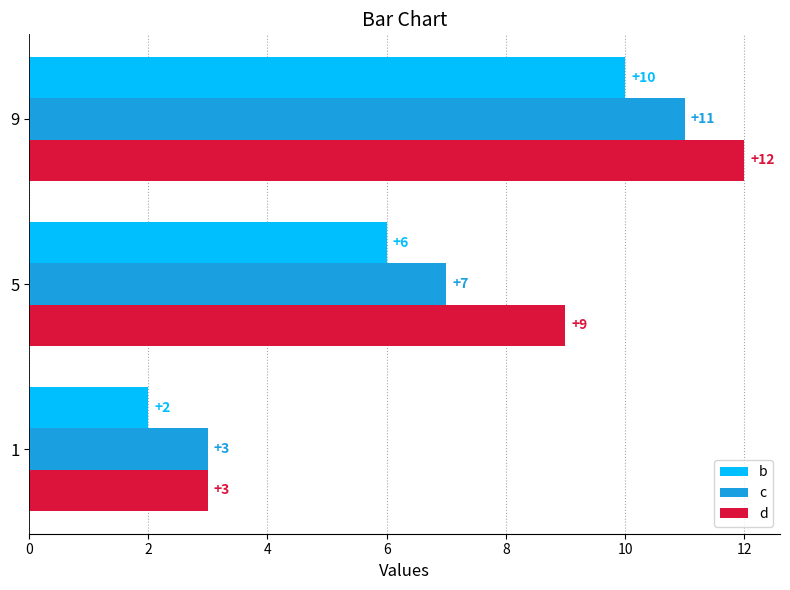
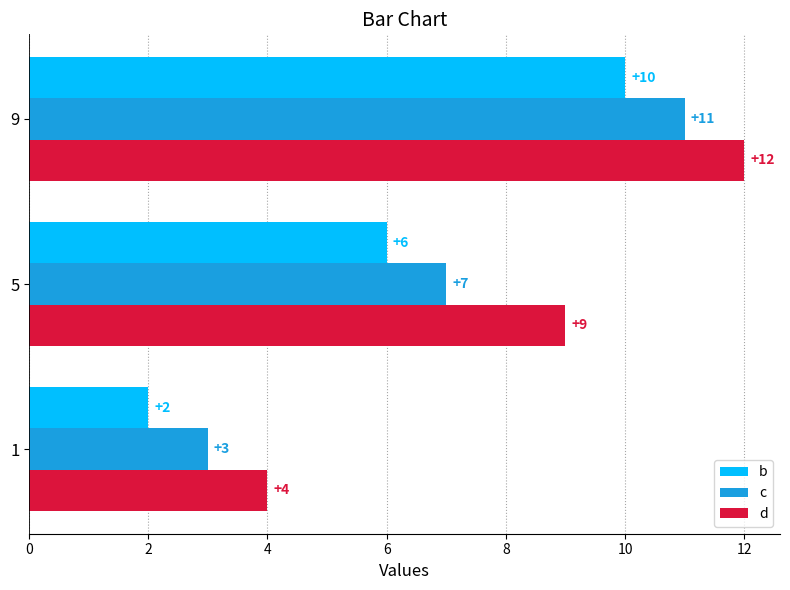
d, 1: +3 -> +4
